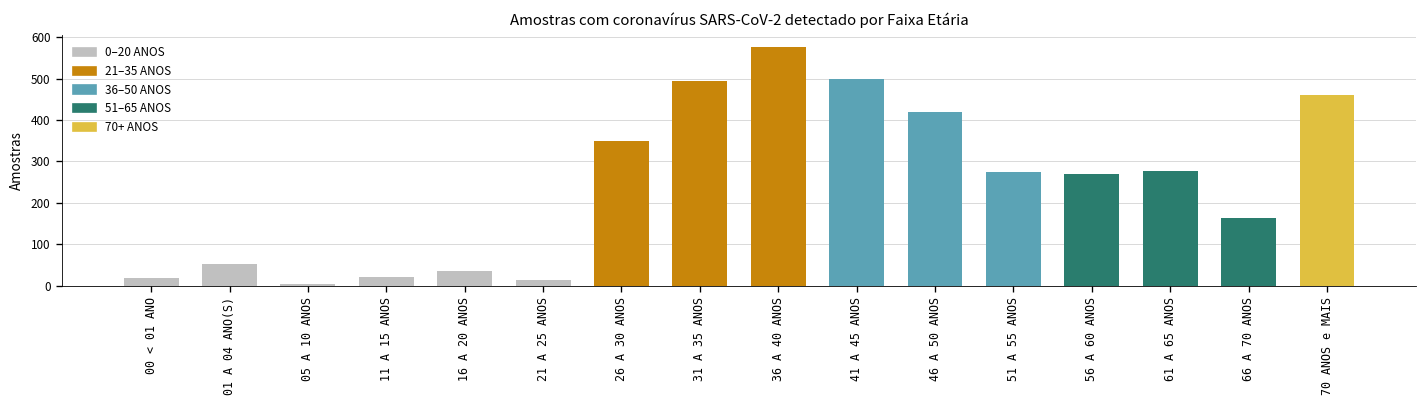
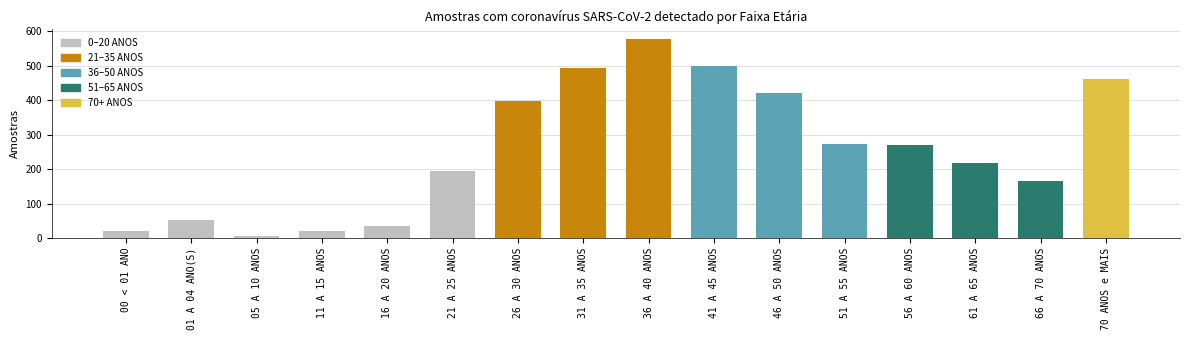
21 A 25 ANOS: 10 -> 190
26 A 30 ANOS: 350 -> 400
61 A 65 ANOS: 280 -> 220
